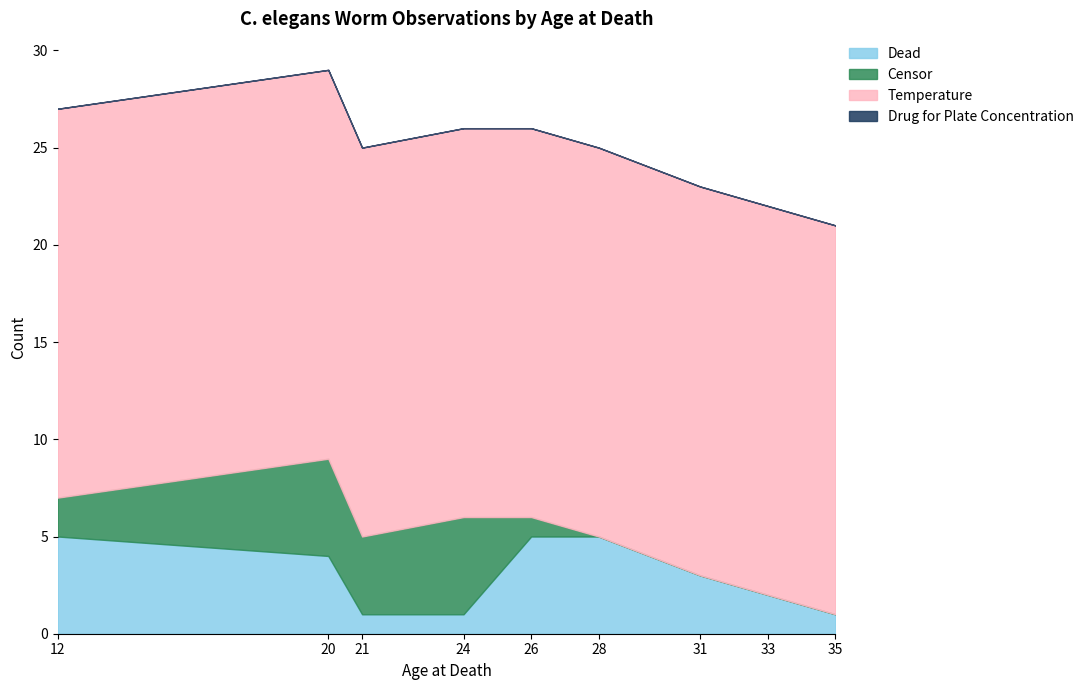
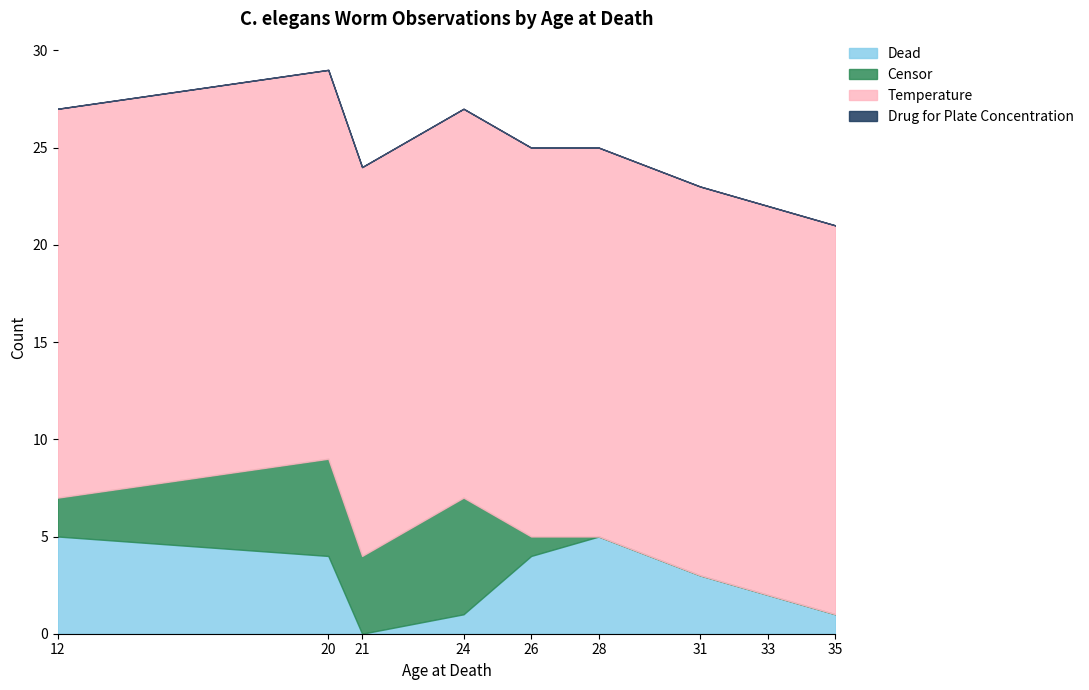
Dead, 21: 1 -> 0
Censor, 24: 5 -> 6
Dead, 26: 5 -> 4
